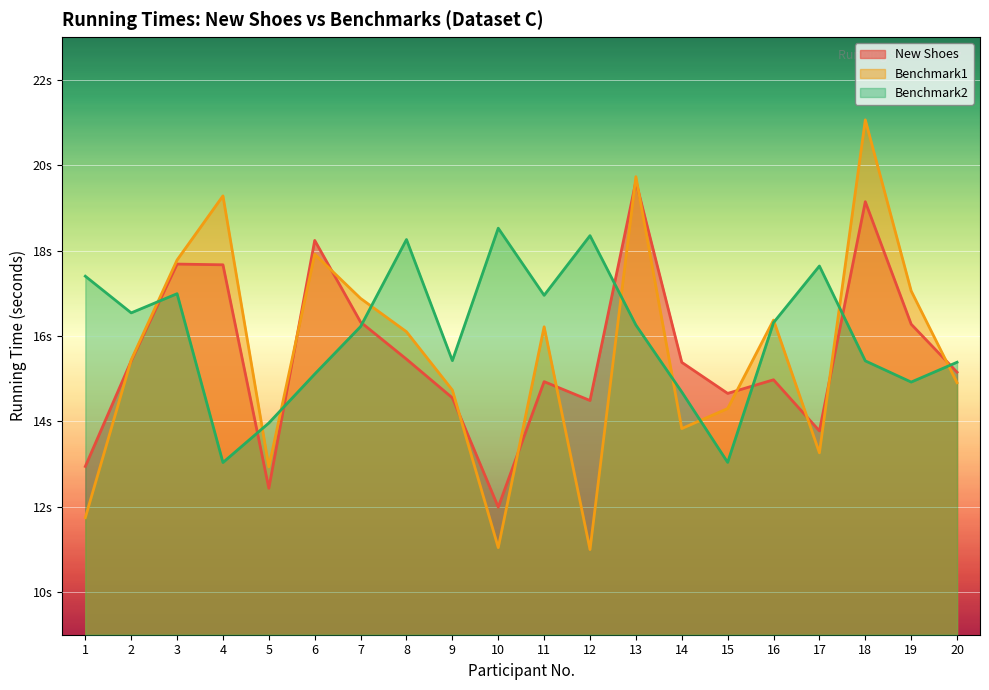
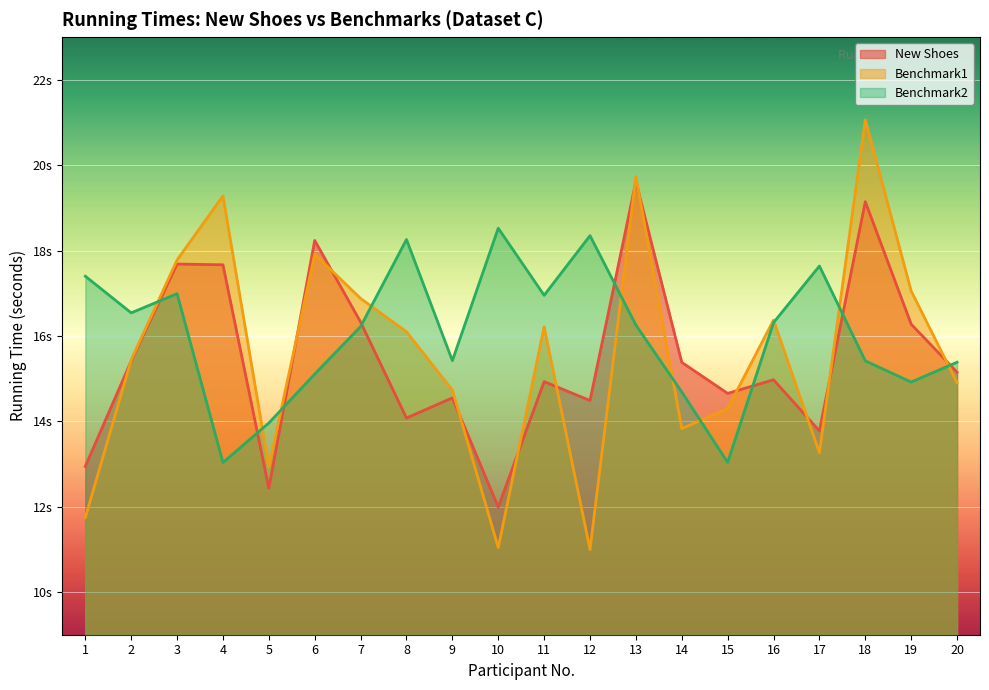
New Shoes, 8: 15.5s -> 14.1s
